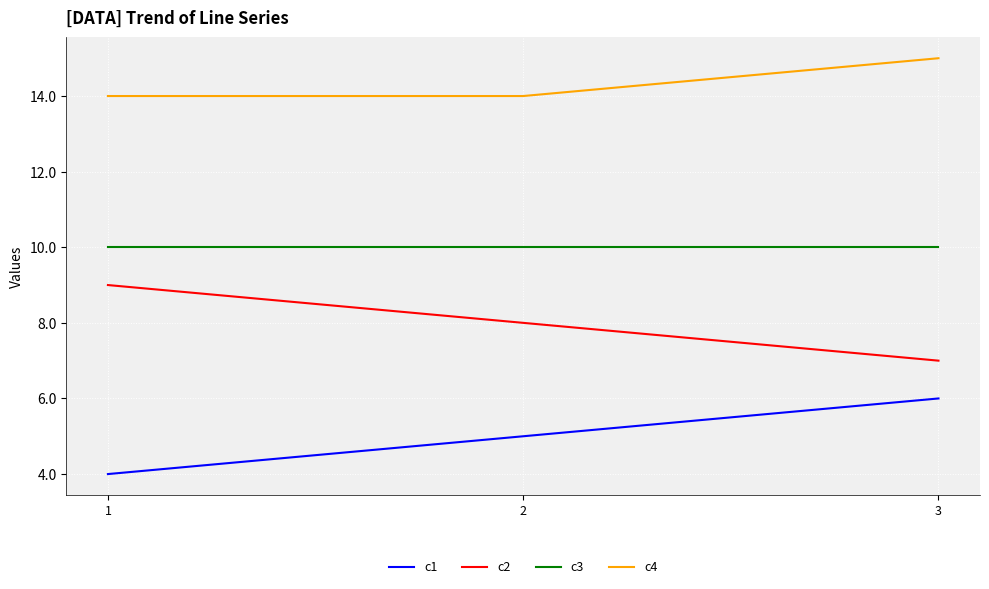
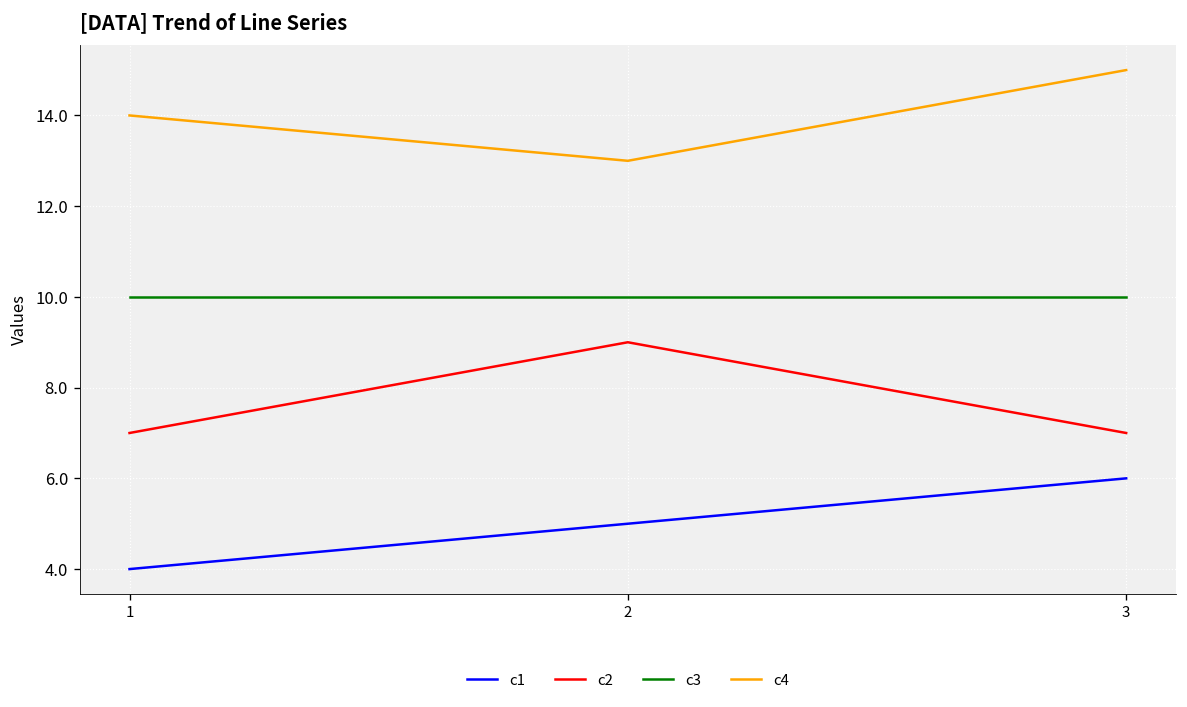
c2, 1: 9 -> 7
c2, 2: 8 -> 9
c4, 2: 14 -> 13
